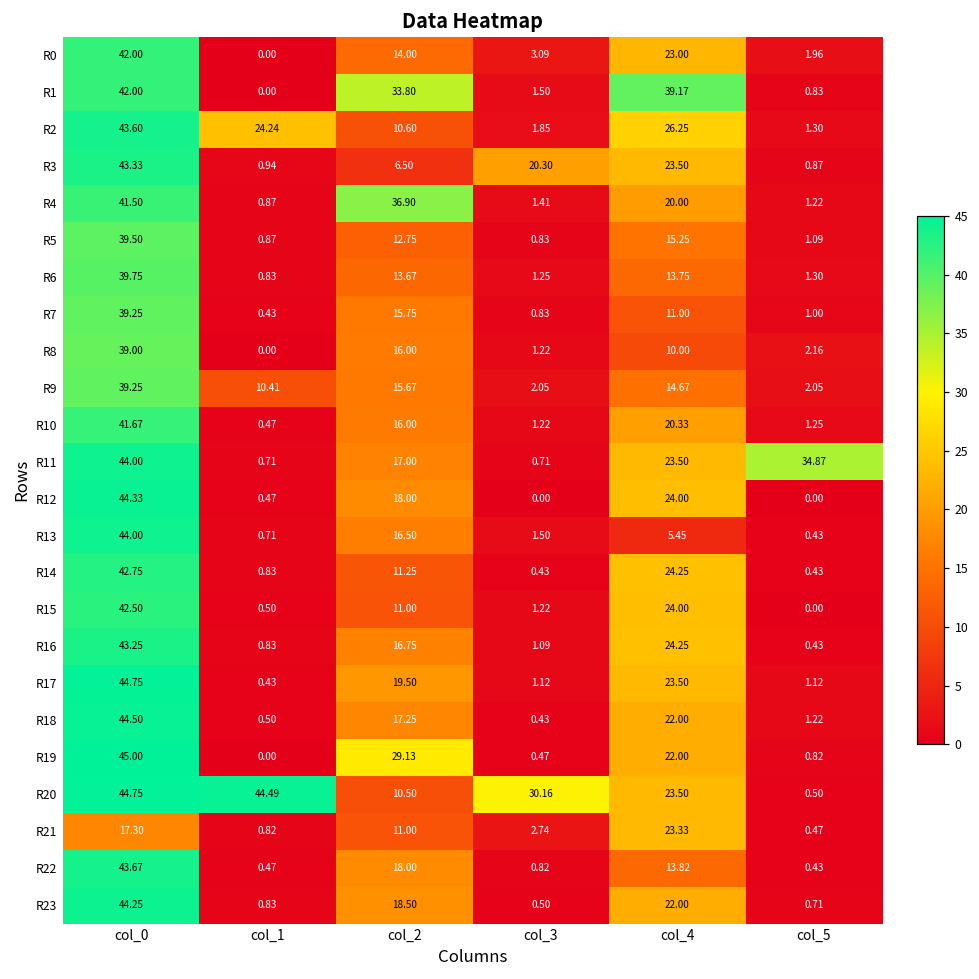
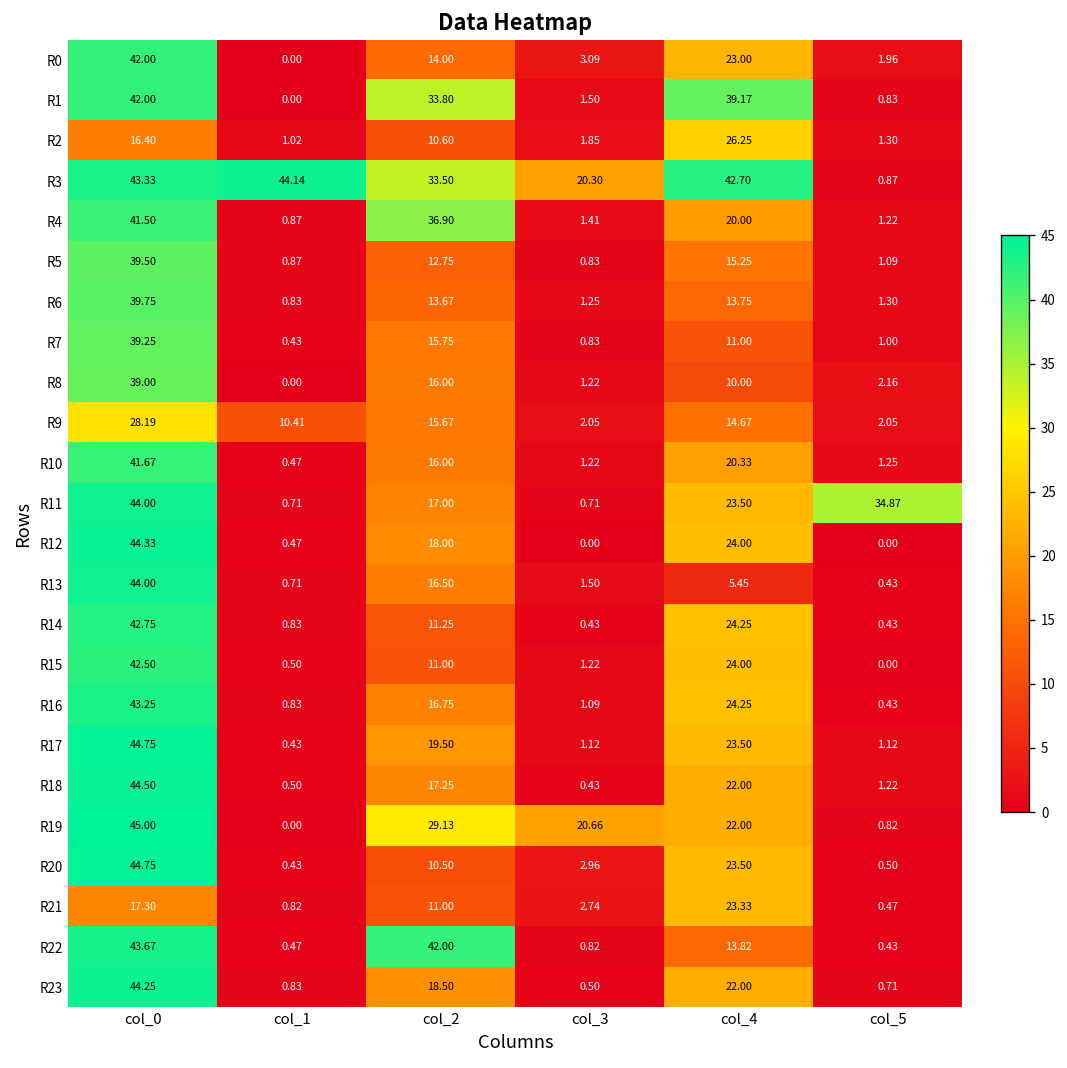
R2, col_0: 43.60 -> 16.40
R2, col_1: 24.24 -> 1.02
R3, col_1: 0.94 -> 44.14
R3, col_2: 6.50 -> 33.50
R3, col_4: 23.50 -> 42.70
R9, col_0: 39.25 -> 28.19
R19, col_3: 0.47 -> 20.66
R20, col_1: 44.49 -> 0.43
R20, col_3: 30.16 -> 2.96
R22, col_2: 18.00 -> 42.00
